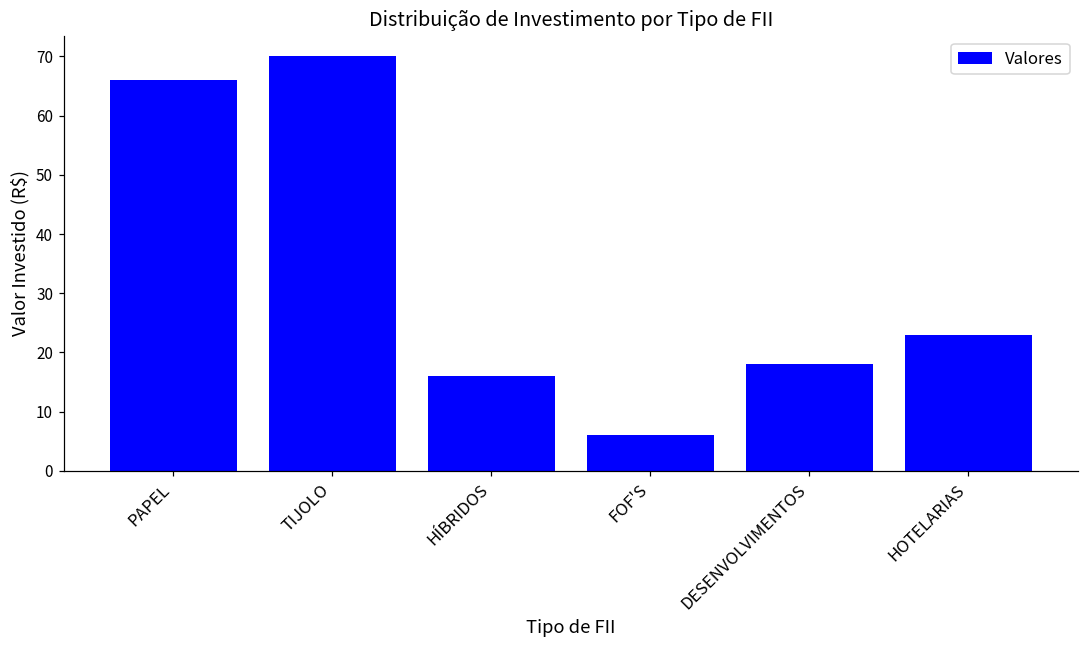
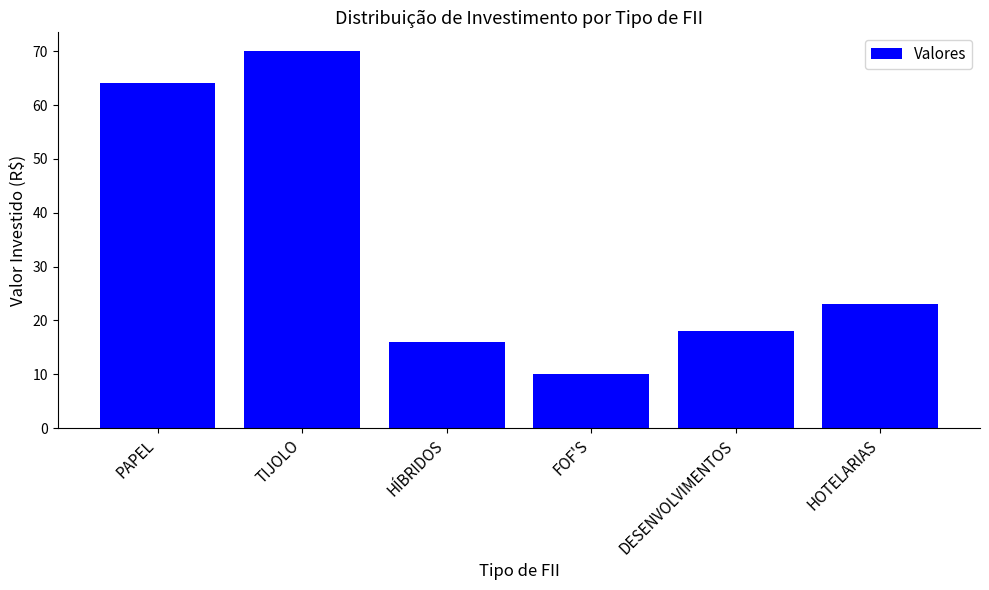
PAPEL: 66 -> 64
FOF'S: 6 -> 10
